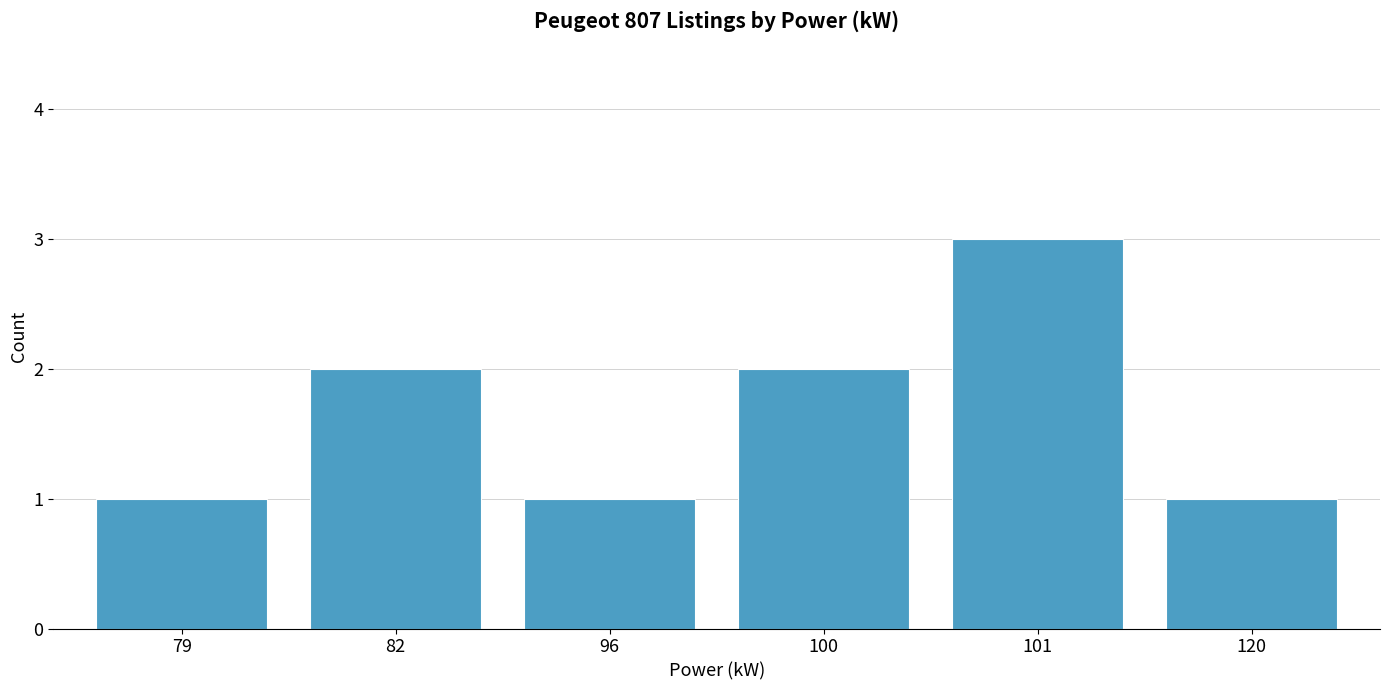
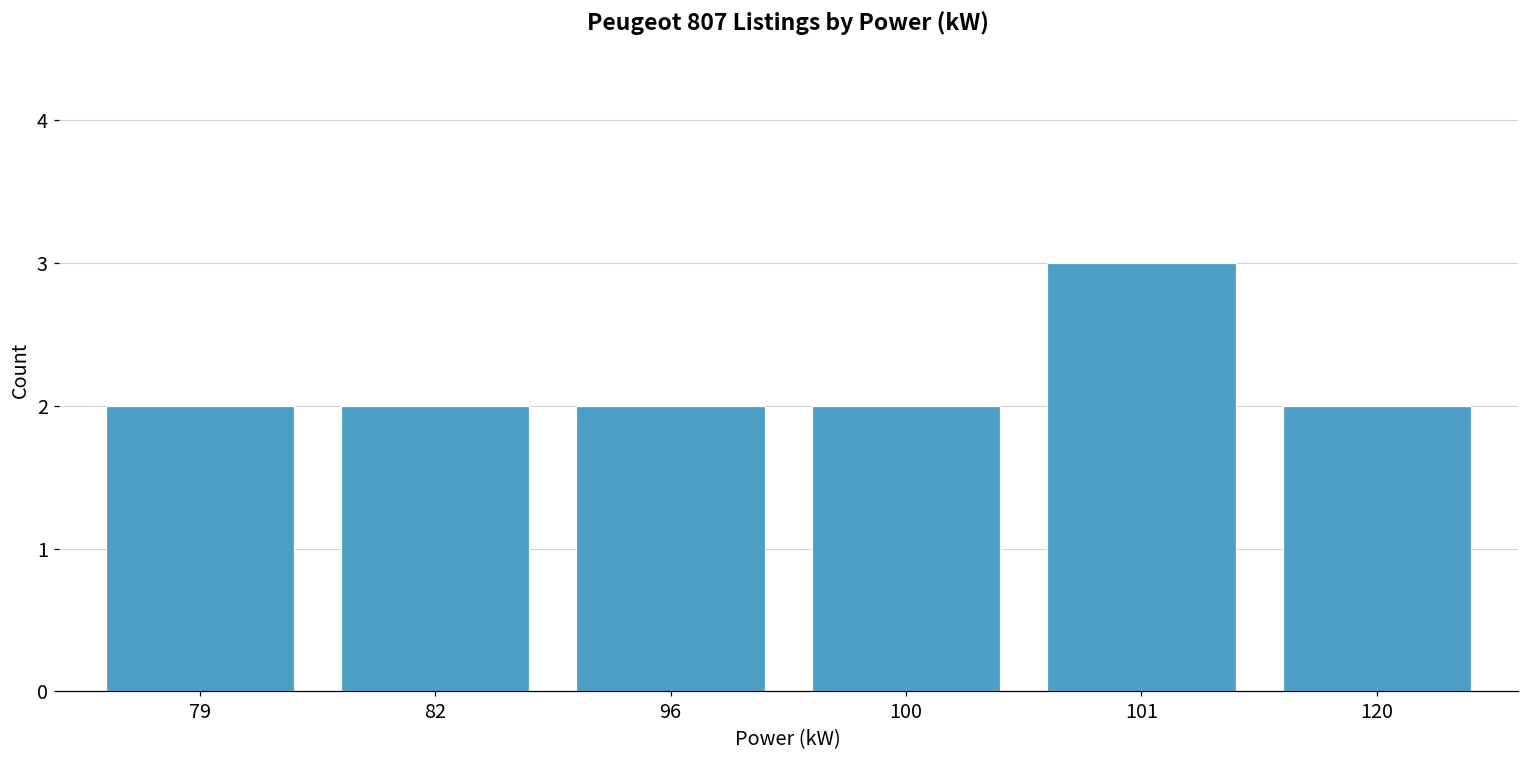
79: 1 -> 2
96: 1 -> 2
120: 1 -> 2
